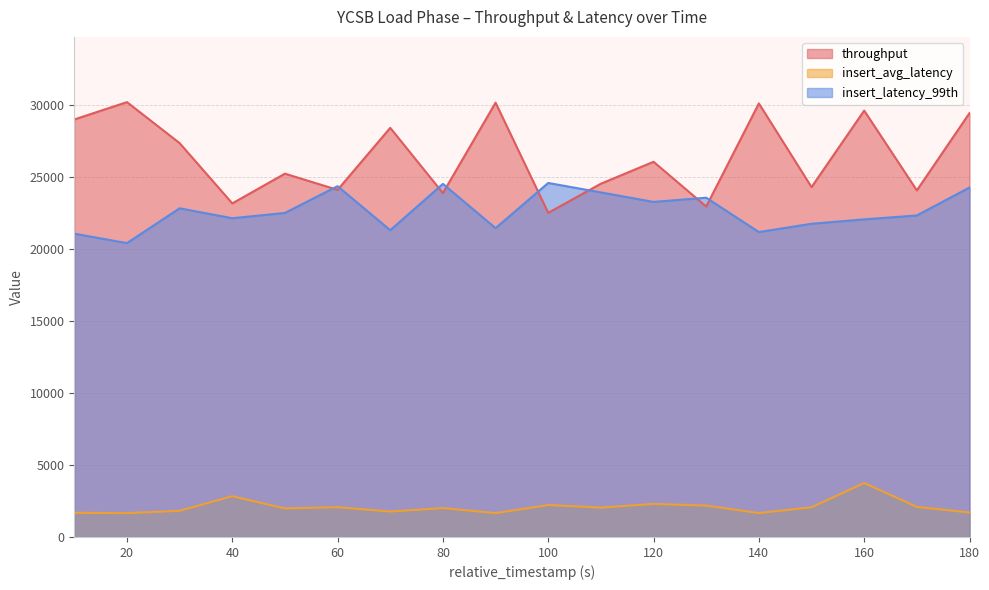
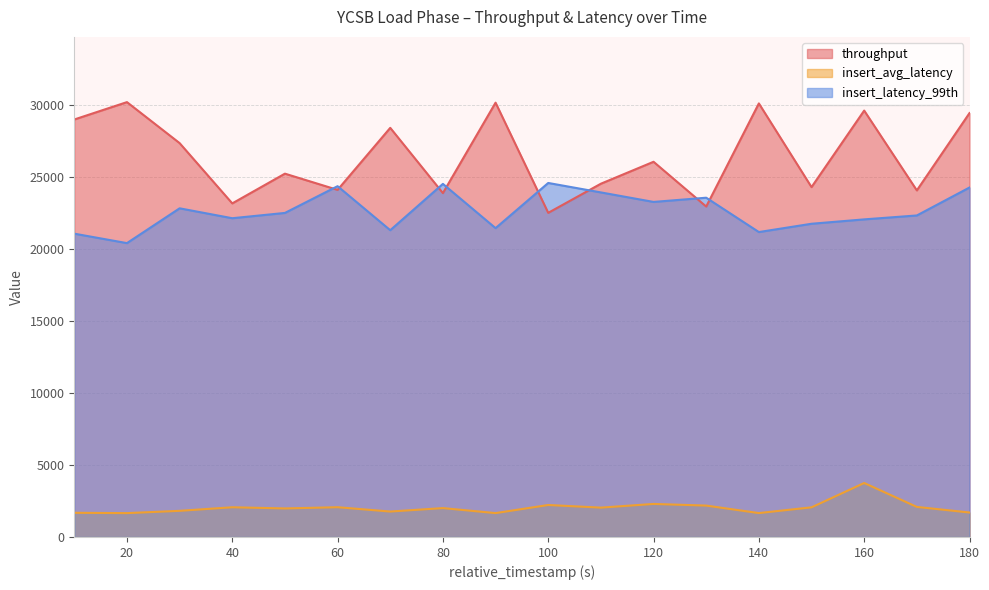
insert_avg_latency, 40: 2800 -> 2100
